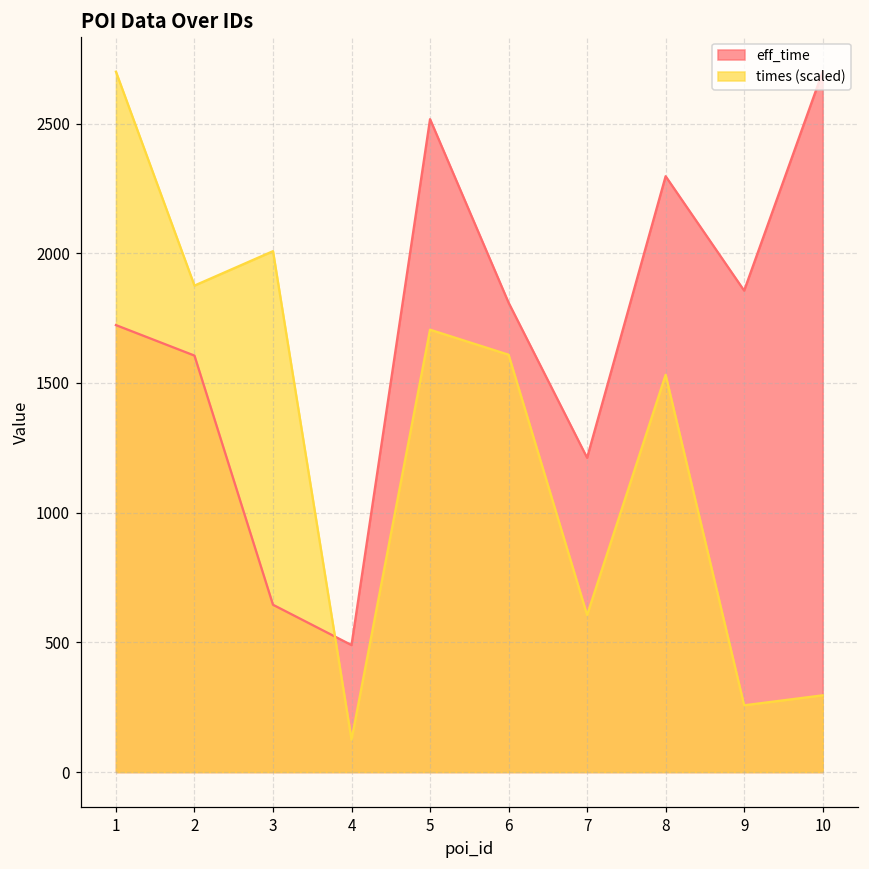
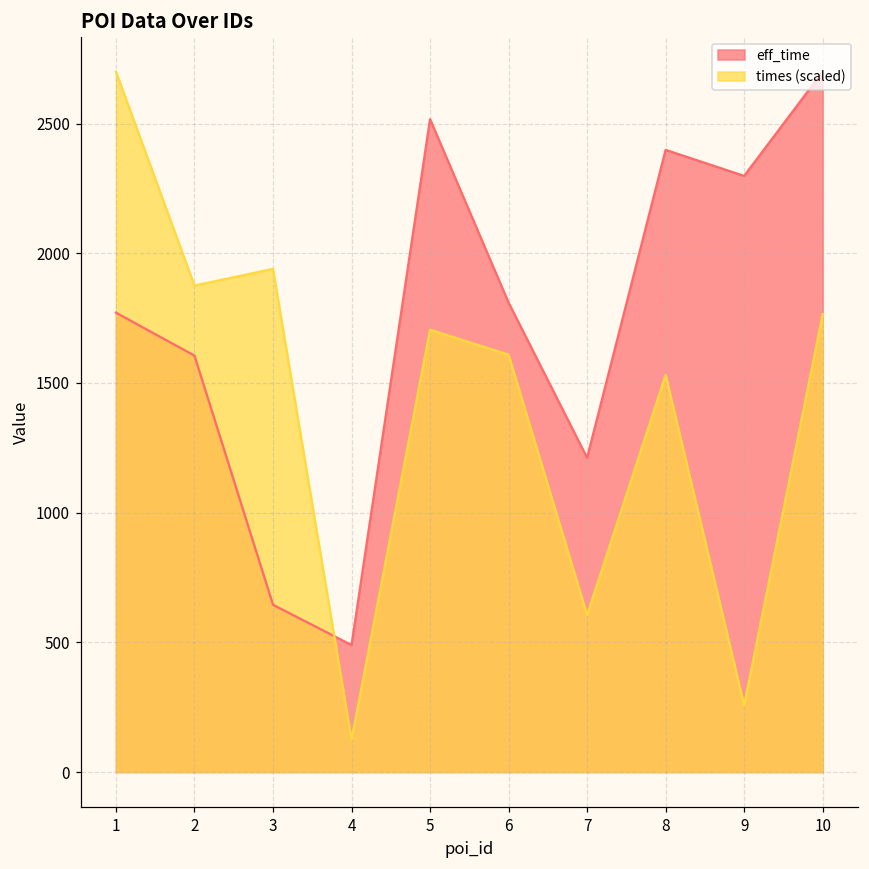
eff_time, 1: 1720 -> 1770
times (scaled), 3: 2010 -> 1940
eff_time, 8: 2300 -> 2400
eff_time, 9: 1860 -> 2300
times (scaled), 10: 300 -> 1770
